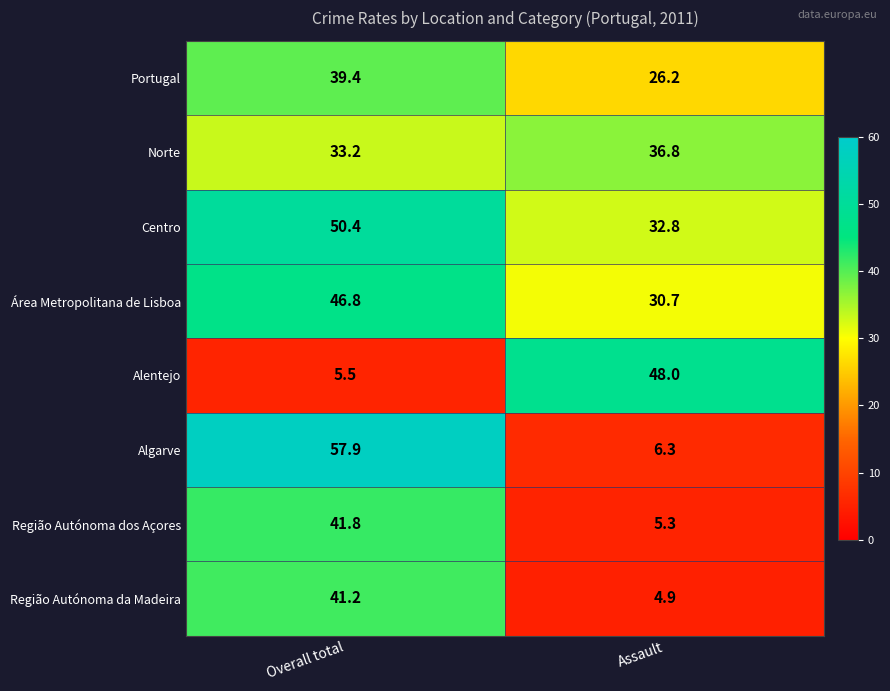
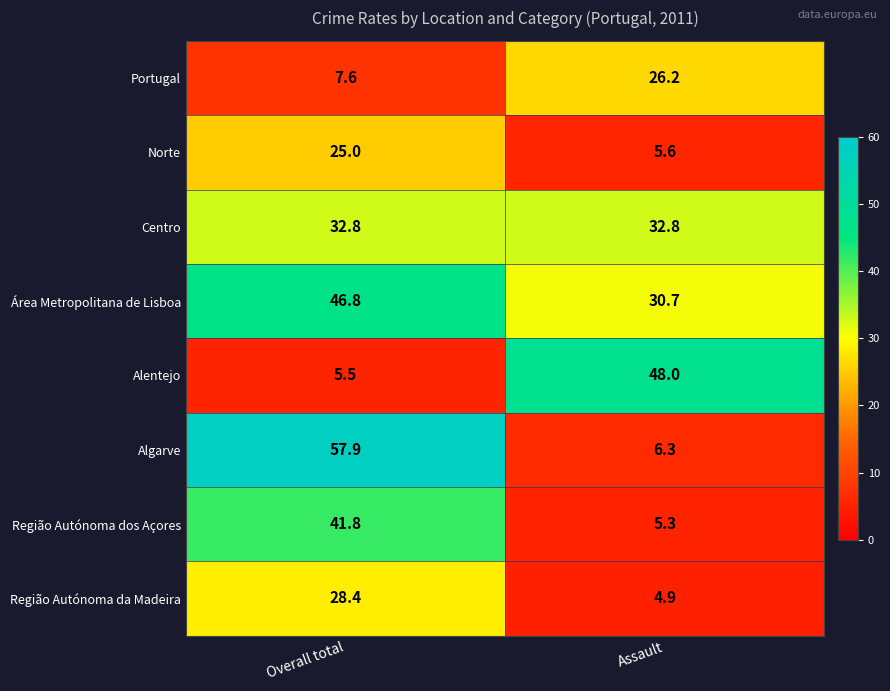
Portugal, Overall total: 39.4 -> 7.6
Norte, Overall total: 33.2 -> 25.0
Norte, Assault: 36.8 -> 5.6
Centro, Overall total: 50.4 -> 32.8
Região Autónoma da Madeira, Overall total: 41.2 -> 28.4
